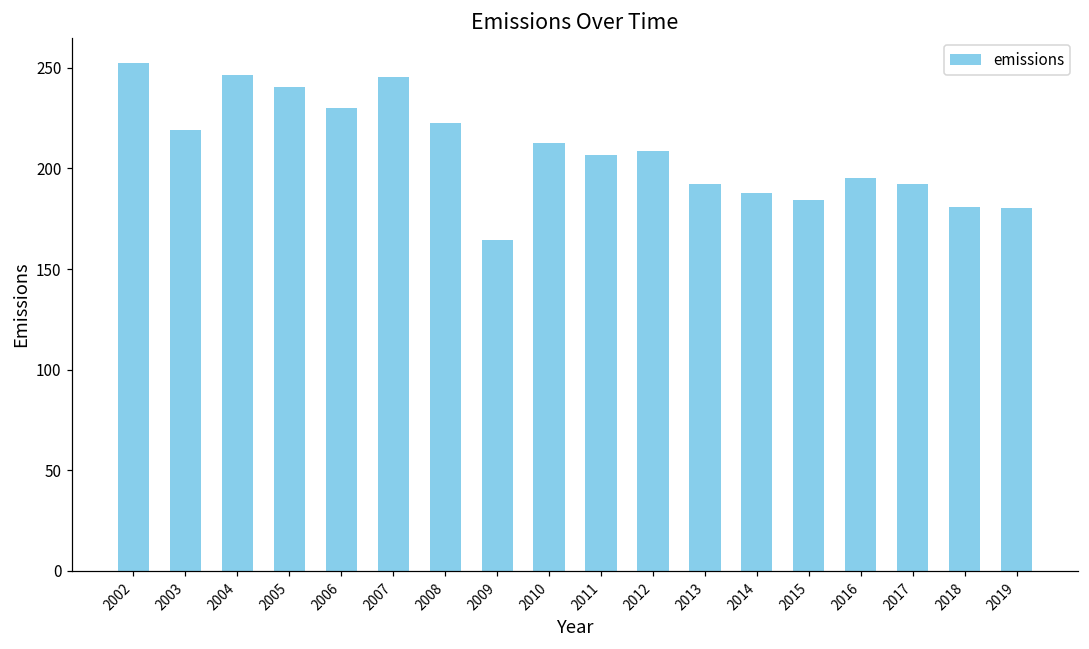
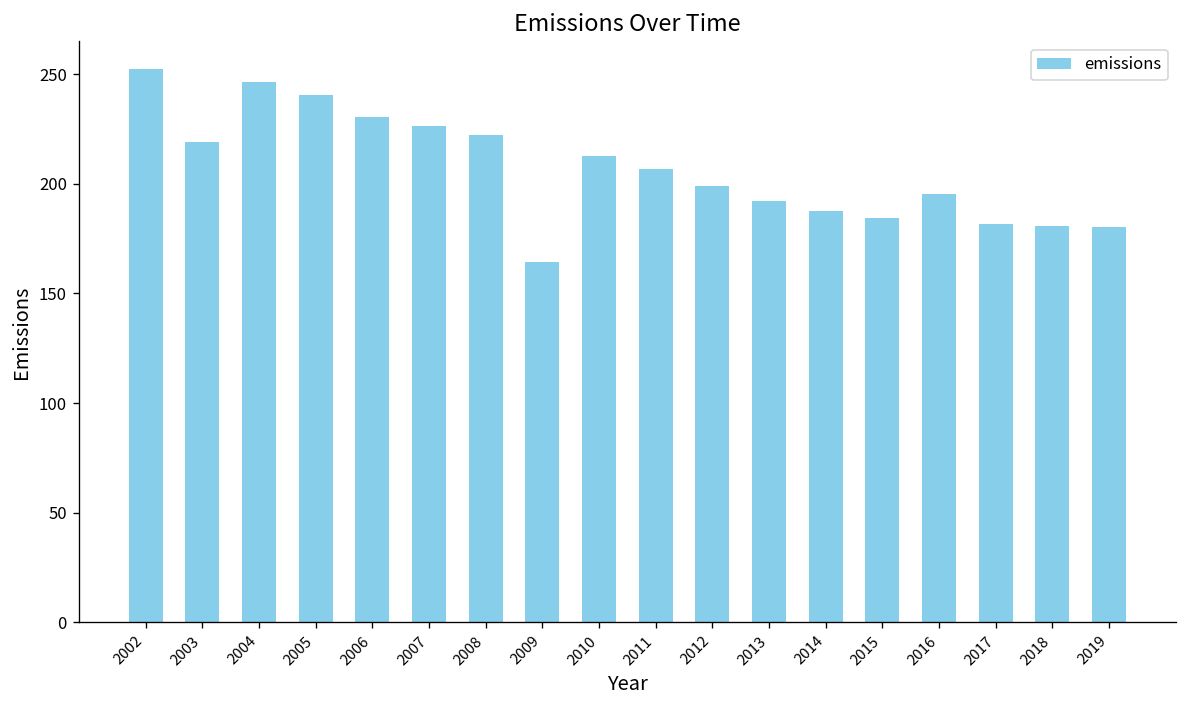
2007: 245 -> 226
2012: 209 -> 199
2017: 192 -> 182
